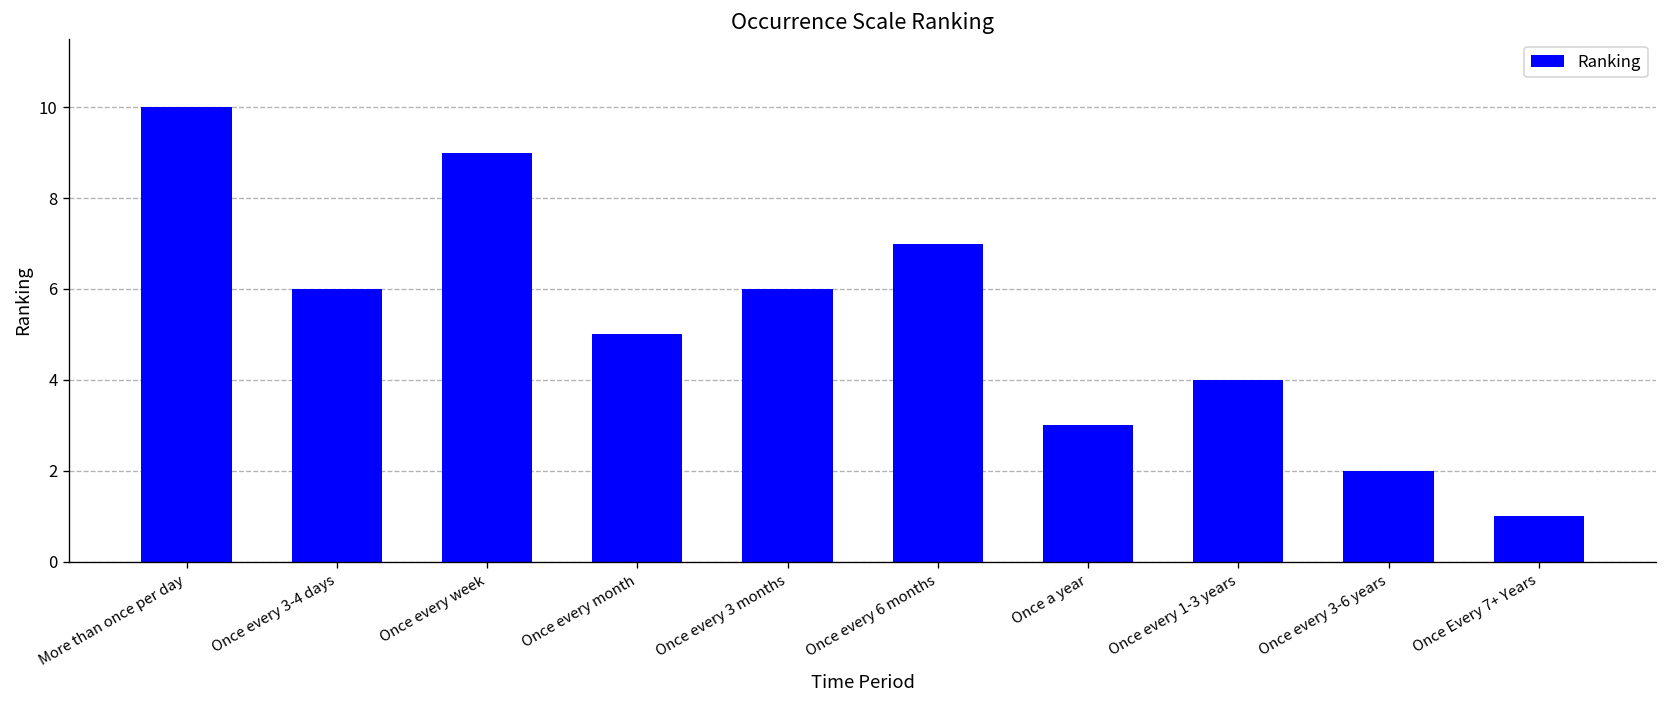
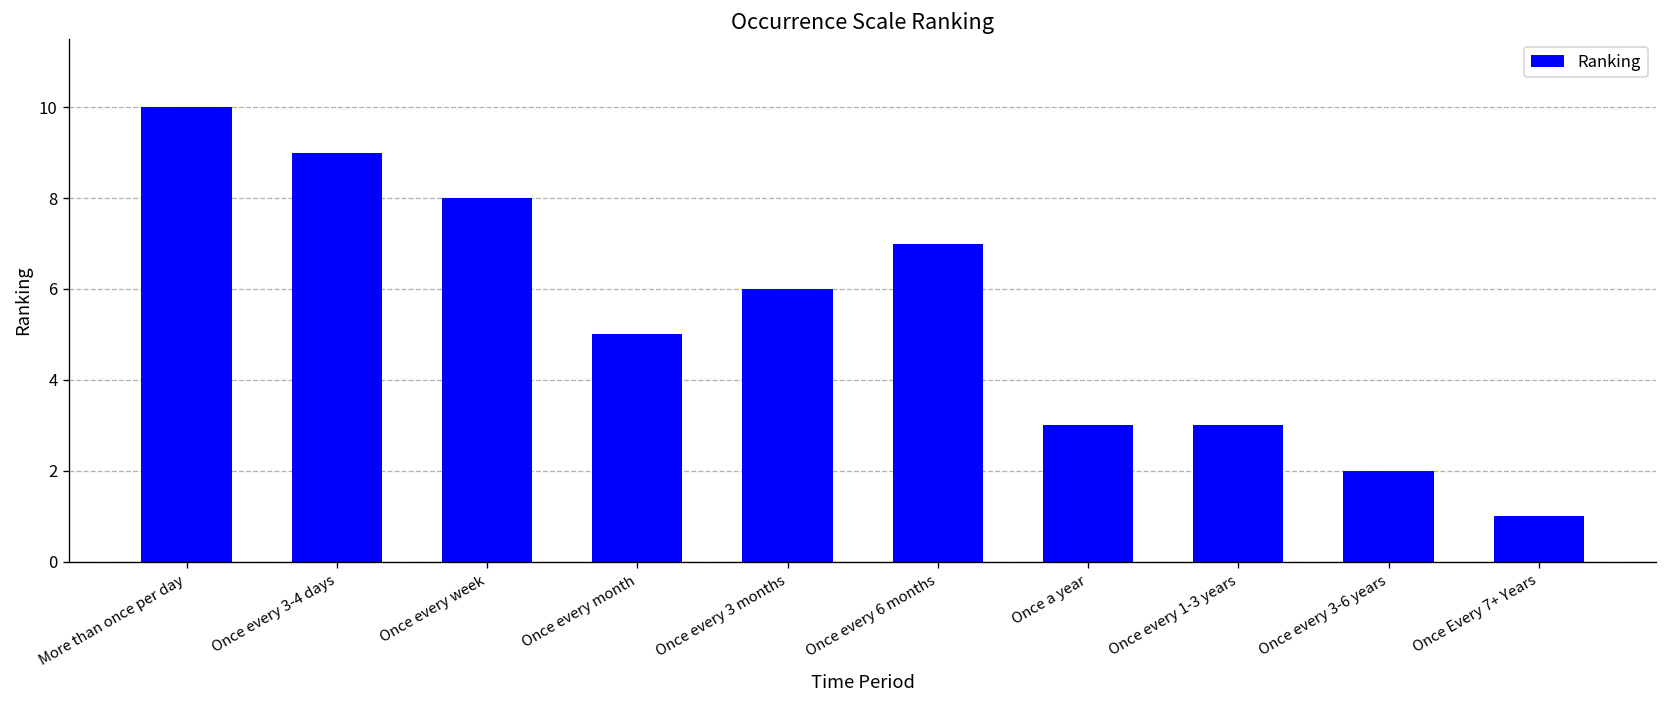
Once every 3-4 days: 6 -> 9
Once every week: 9 -> 8
Once every 1-3 years: 4 -> 3
